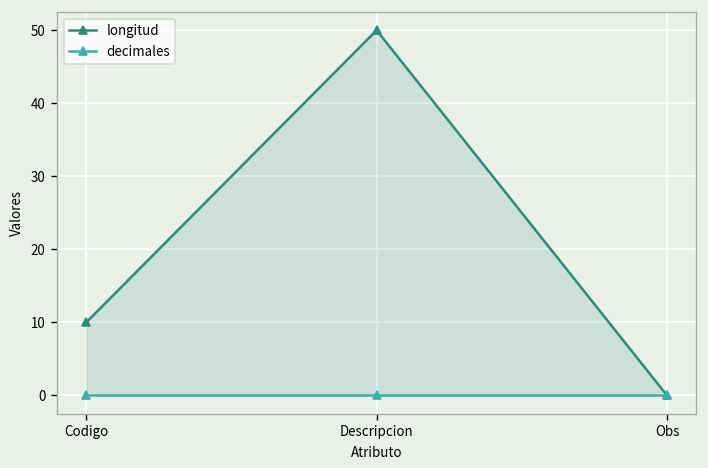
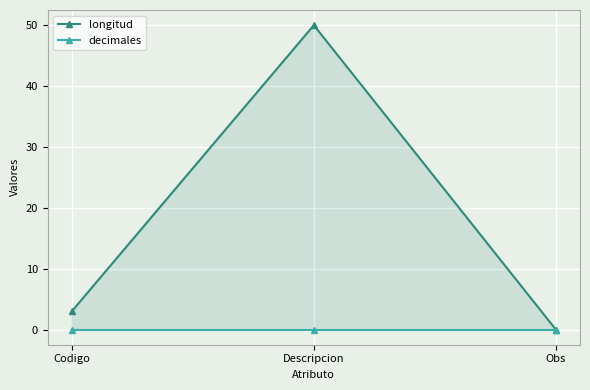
longitud, Codigo: 10 -> 3
